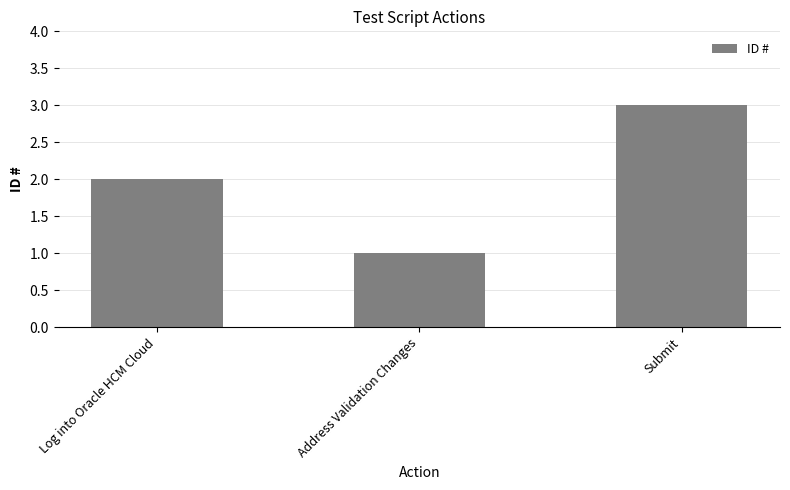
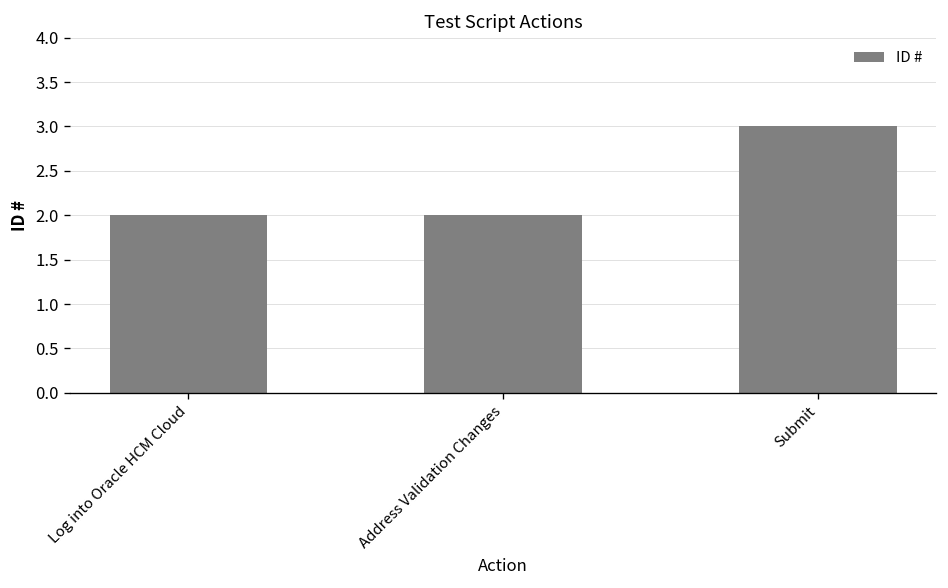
Address Validation Changes: 1 -> 2
